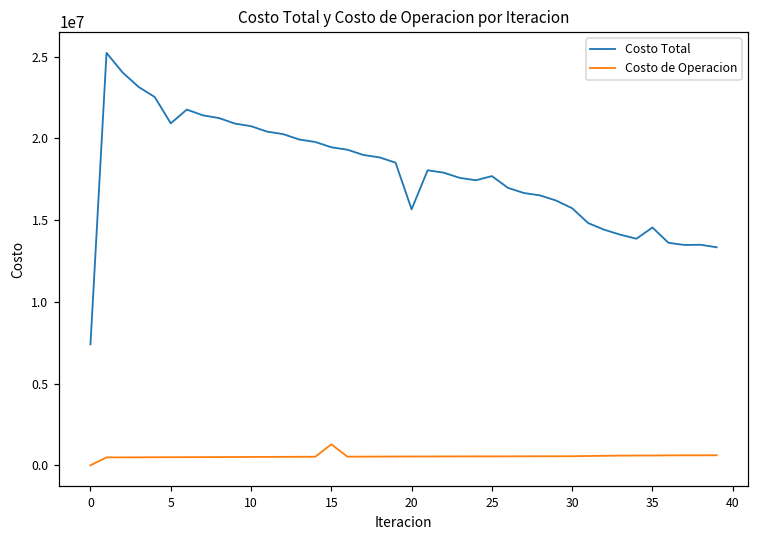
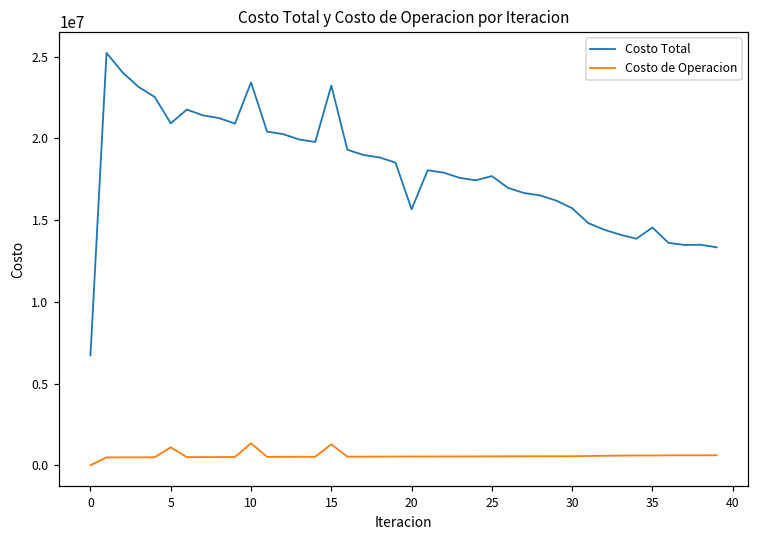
Costo Total, 0: 7400000 -> 6700000
Costo de Operacion, 5: 500000 -> 1100000
Costo Total, 10: 20700000 -> 23400000
Costo de Operacion, 10: 500000 -> 1300000
Costo Total, 15: 19500000 -> 23200000
